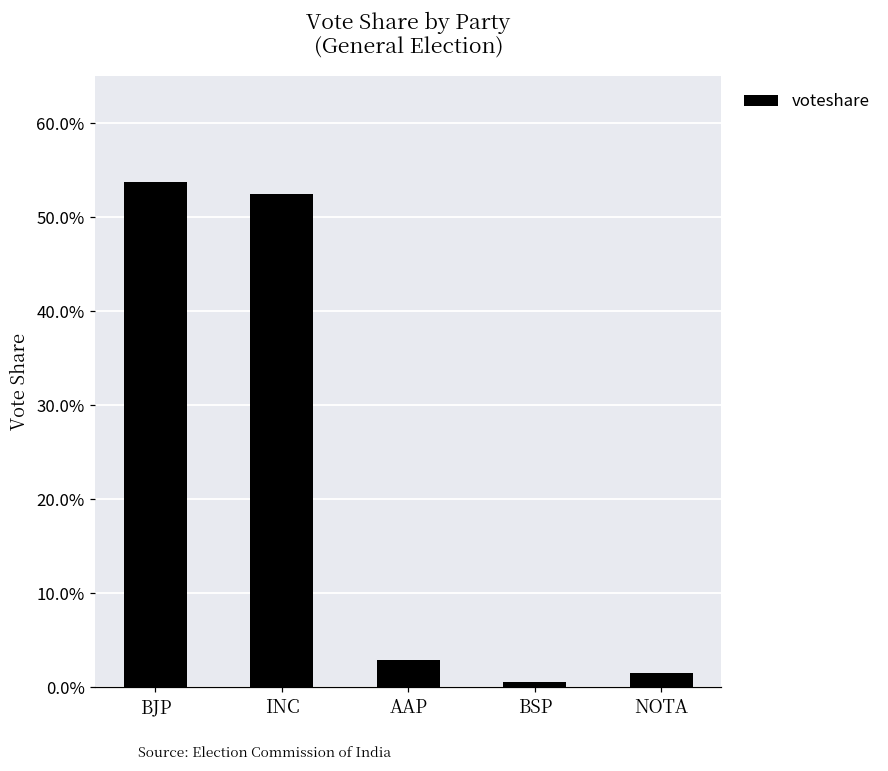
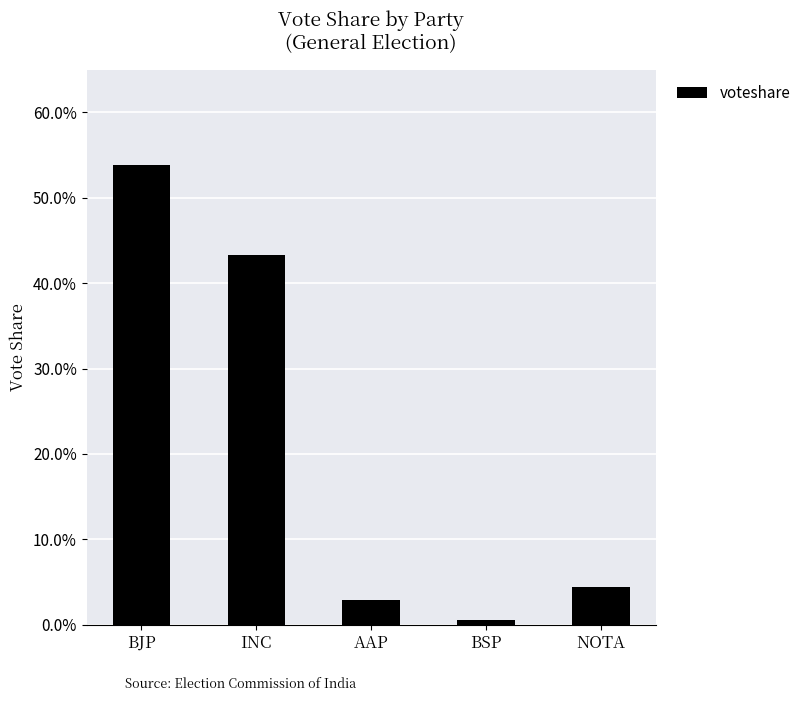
INC: 53% -> 43%
NOTA: 2% -> 4%
